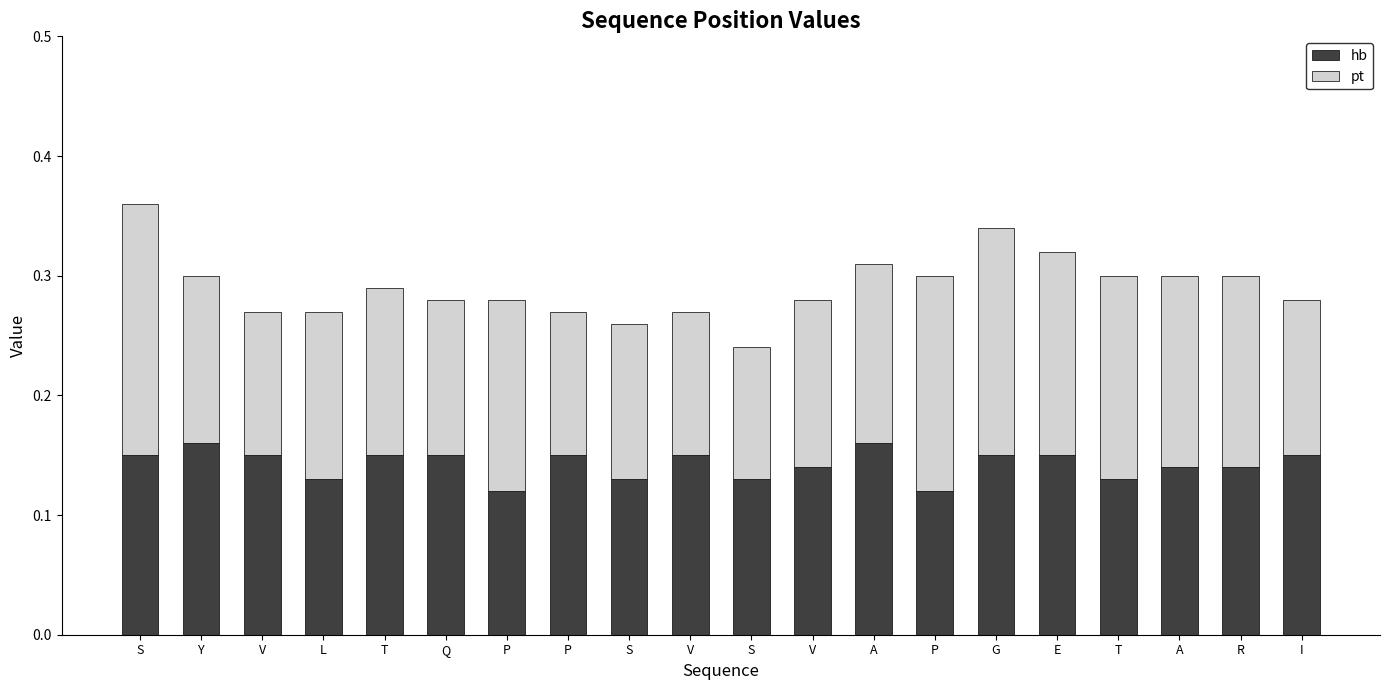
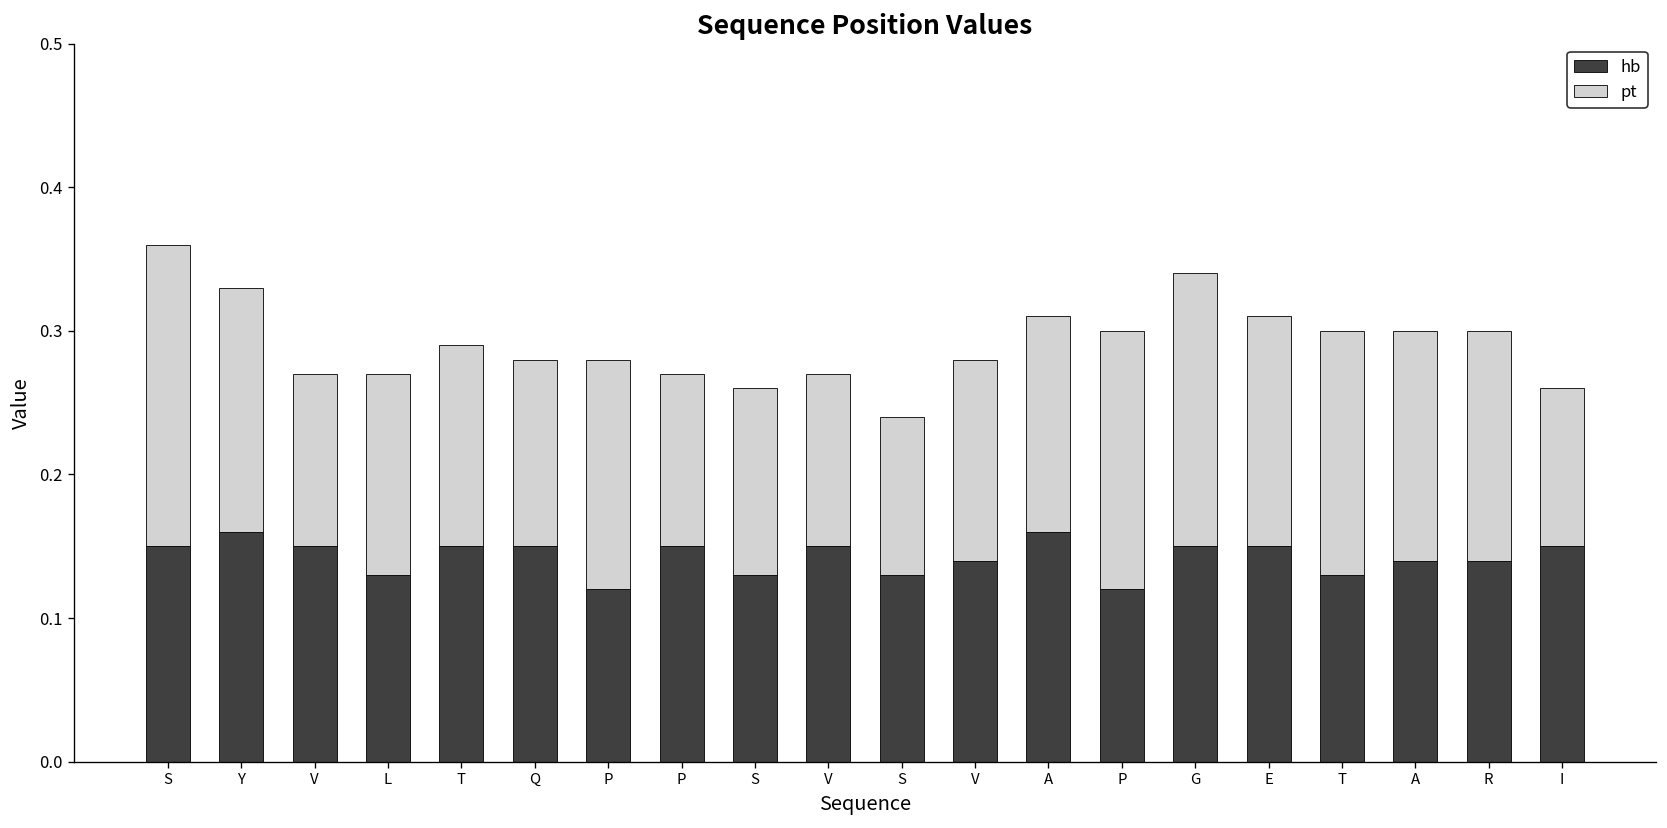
pt, Y: 0.14 -> 0.17
pt, E: 0.17 -> 0.16
pt, I: 0.13 -> 0.11
